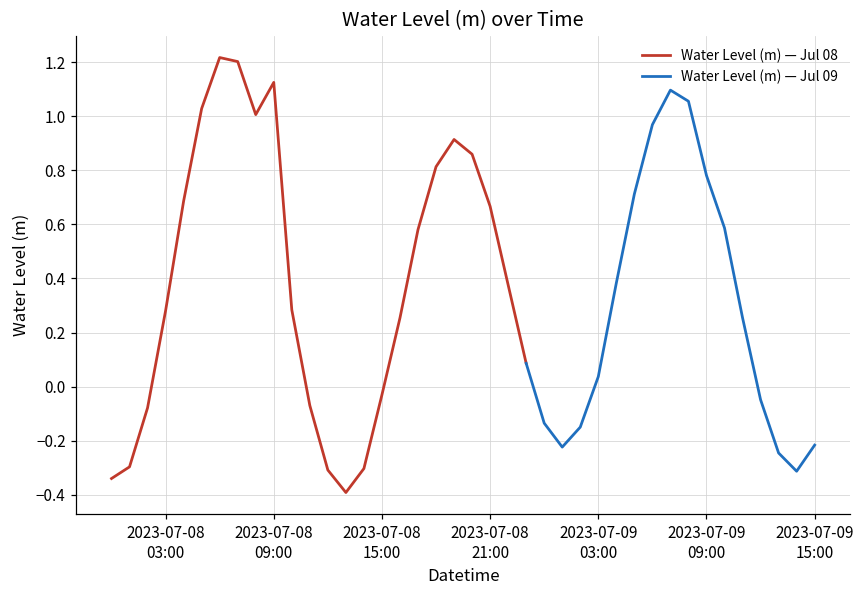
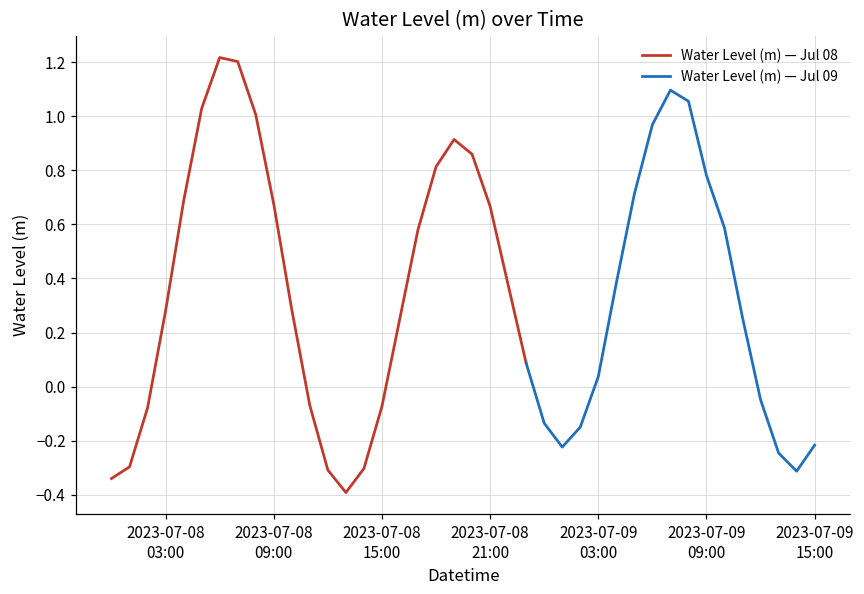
Water Level (m) — Jul 08, 2023-07-08 09:00: 1.13 -> 0.67
Water Level (m) — Jul 08, 2023-07-08 15:00: -0.03 -> -0.07
